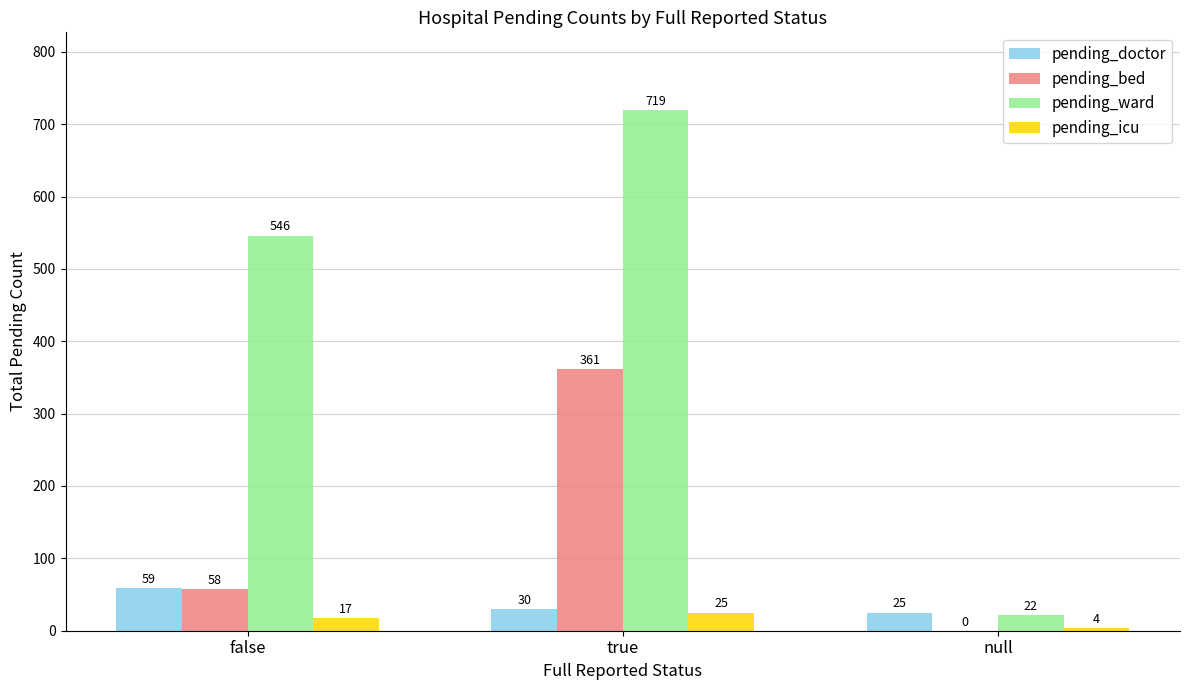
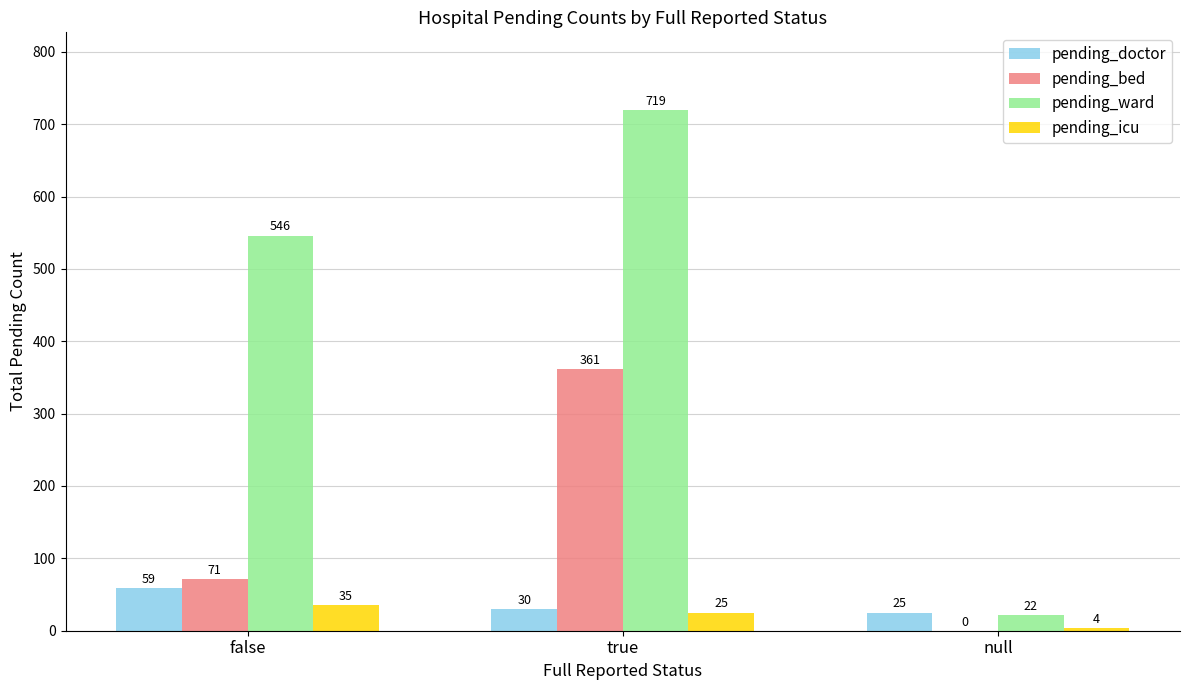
pending_bed, false: 58 -> 71
pending_icu, false: 17 -> 35
